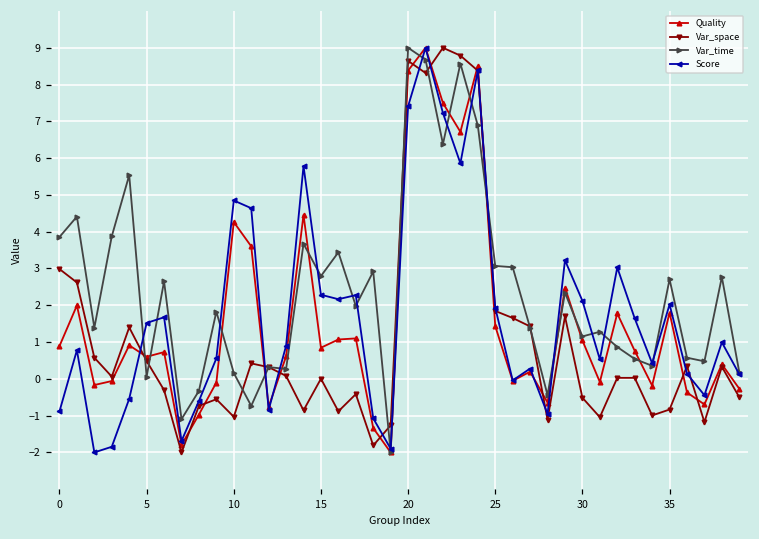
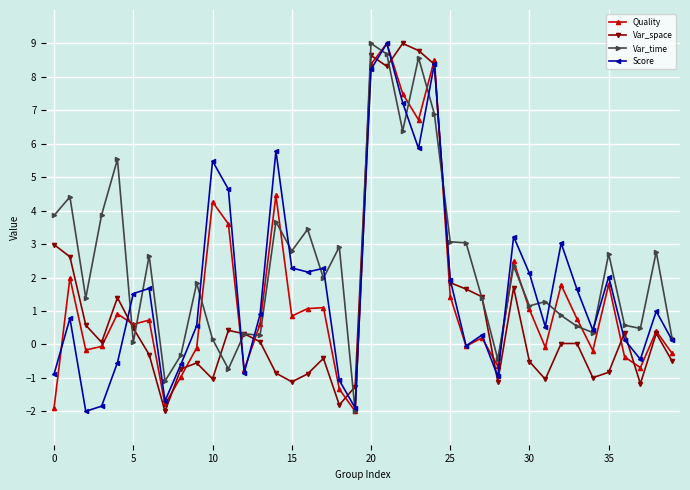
Quality, 0: 0.9 -> -1.9
Score, 10: 4.8 -> 5.5
Var_space, 15: 0.0 -> -1.1
Score, 20: 7.4 -> 8.2
